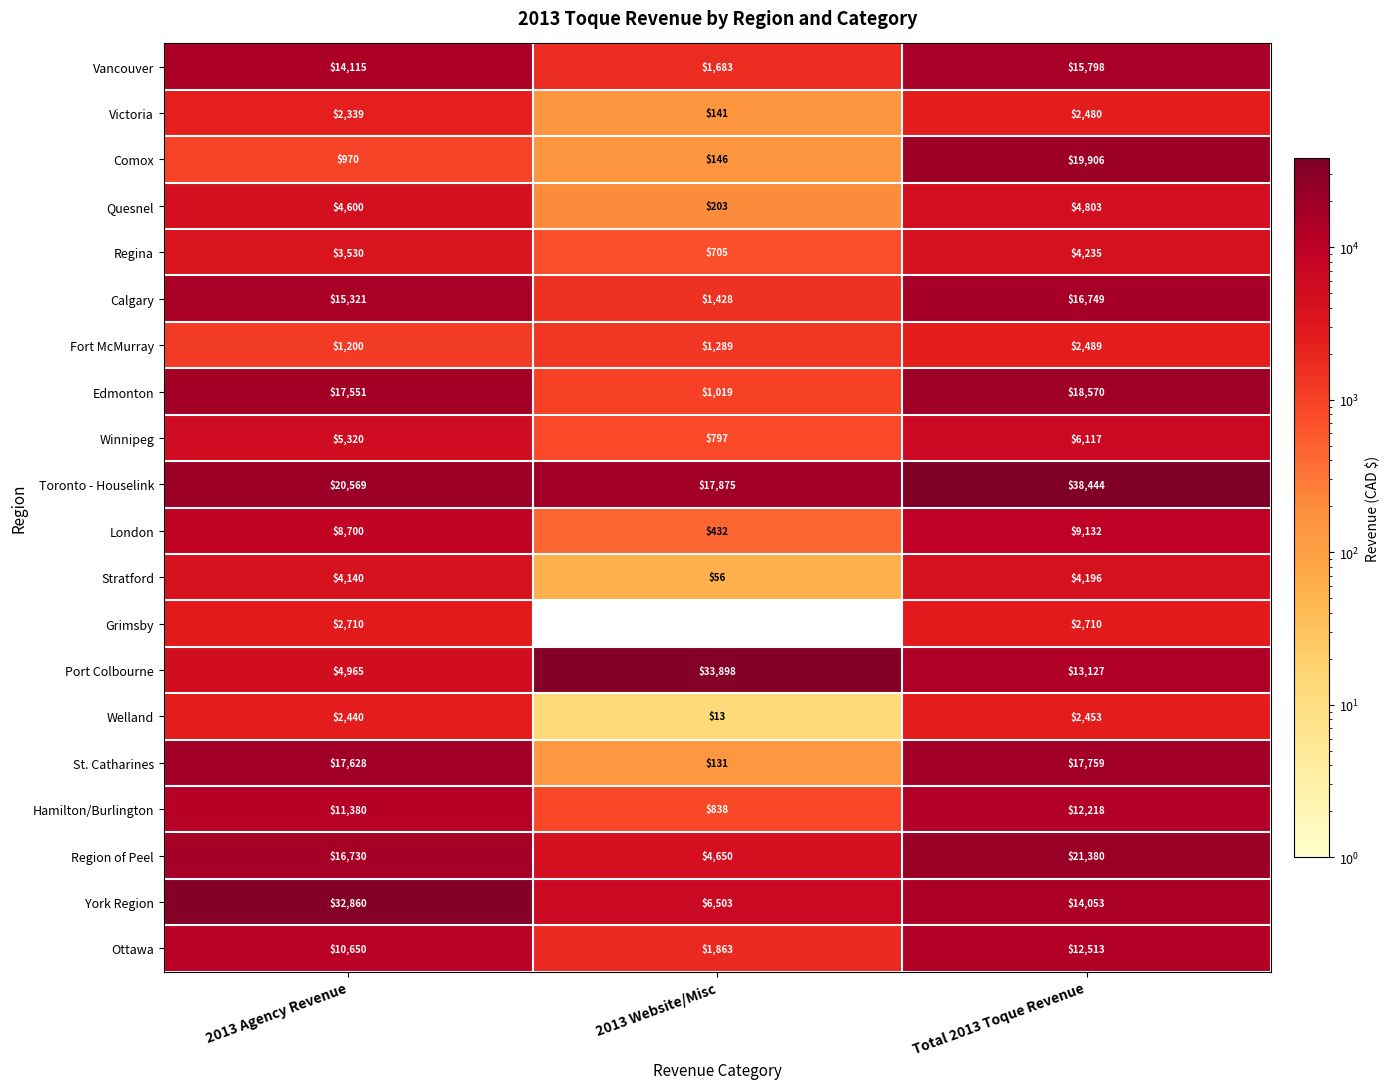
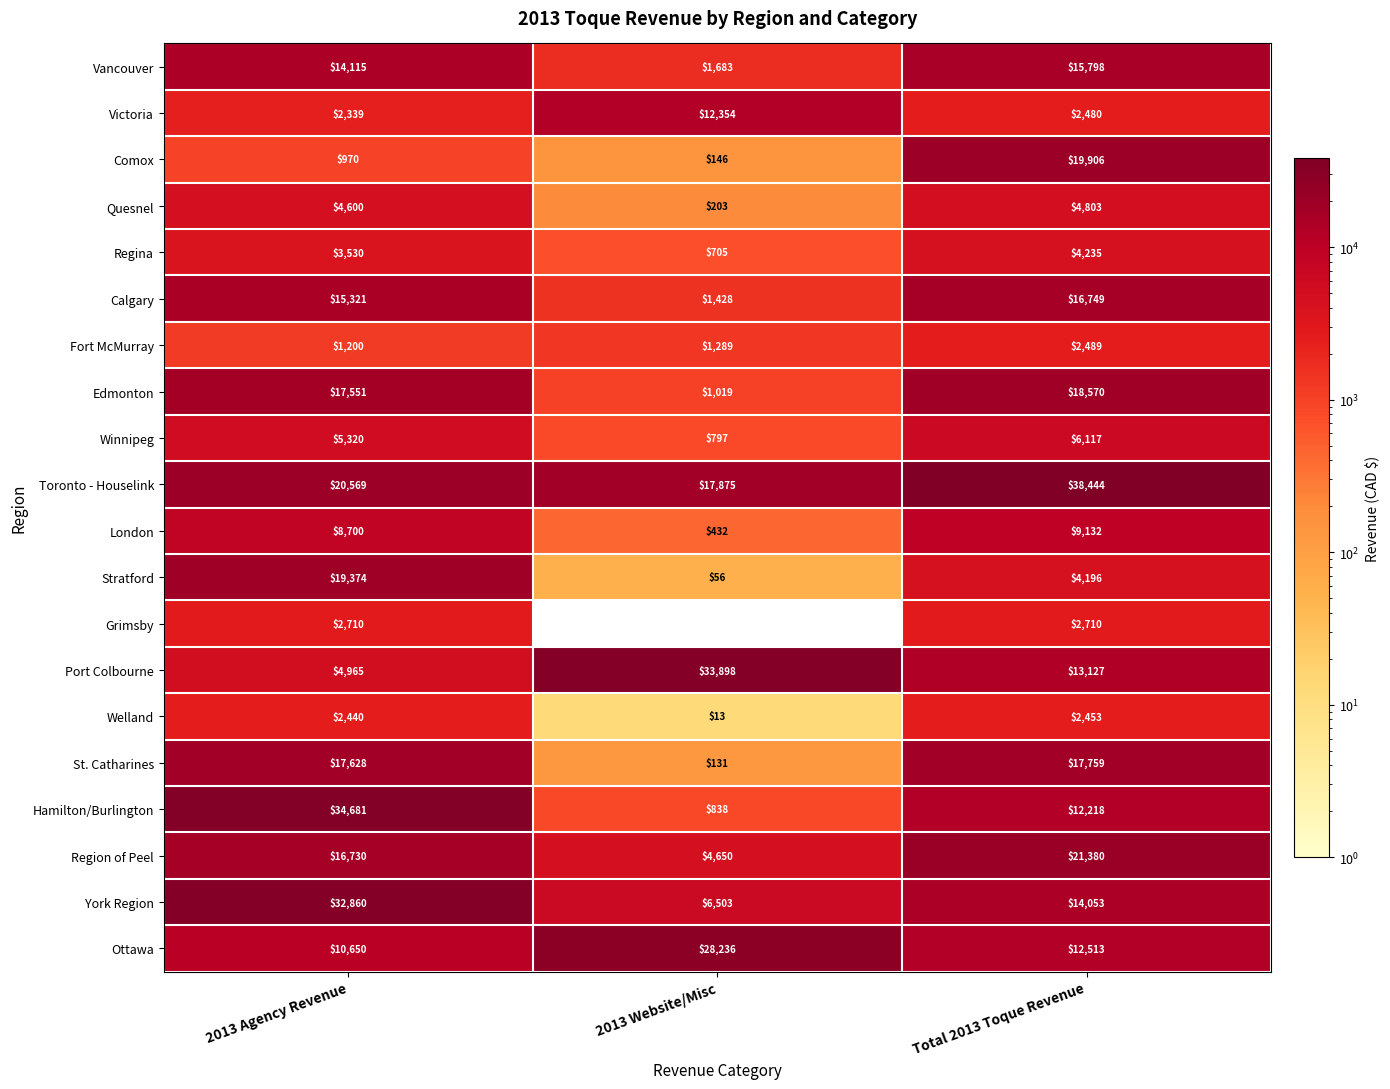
Victoria, 2013 Website/Misc: $141 -> $12,354
Stratford, 2013 Agency Revenue: $4,140 -> $19,374
Hamilton/Burlington, 2013 Agency Revenue: $11,380 -> $34,681
Ottawa, 2013 Website/Misc: $1,863 -> $28,236
